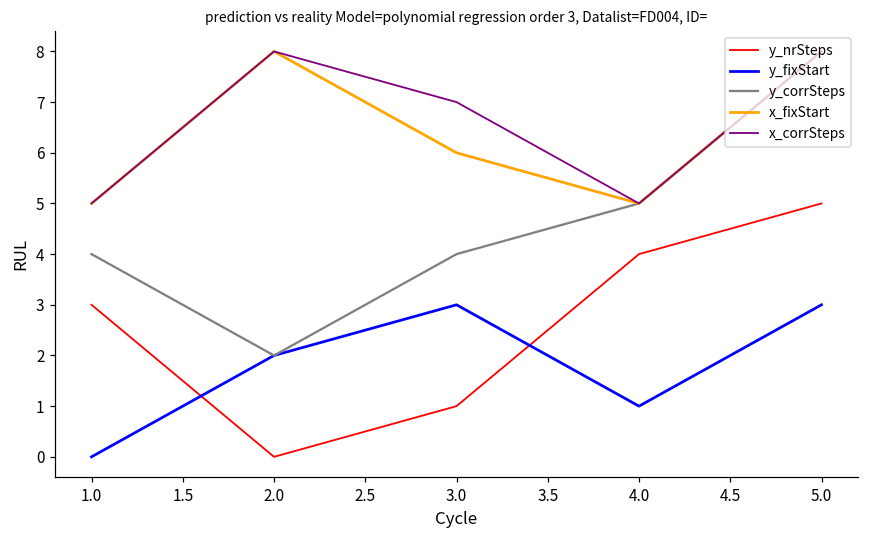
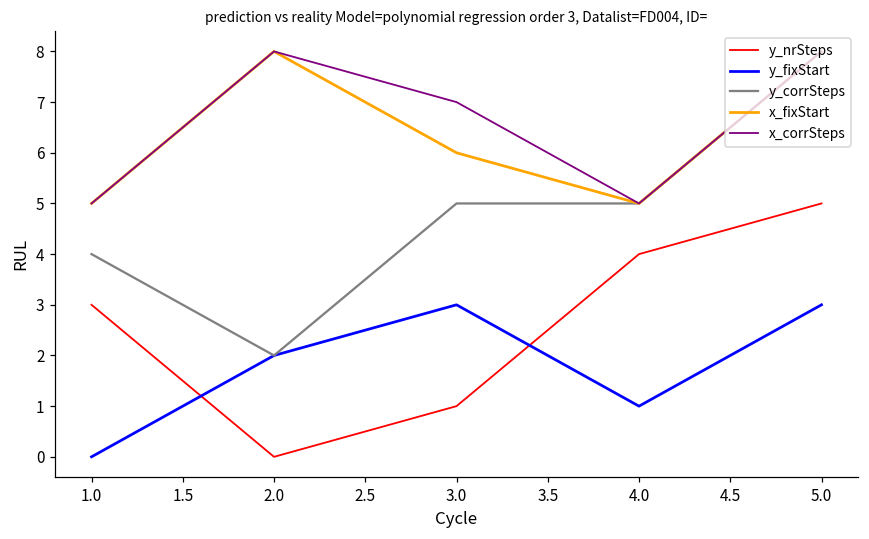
y_corrSteps, 3.0: 4 -> 5
